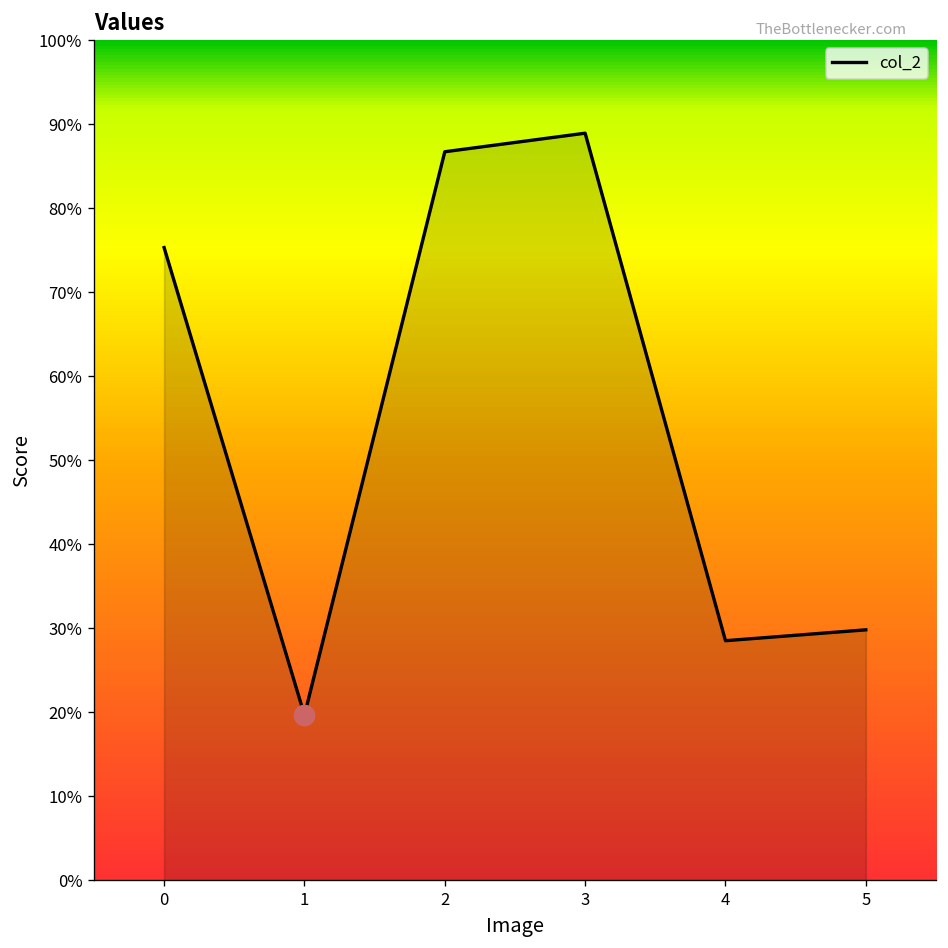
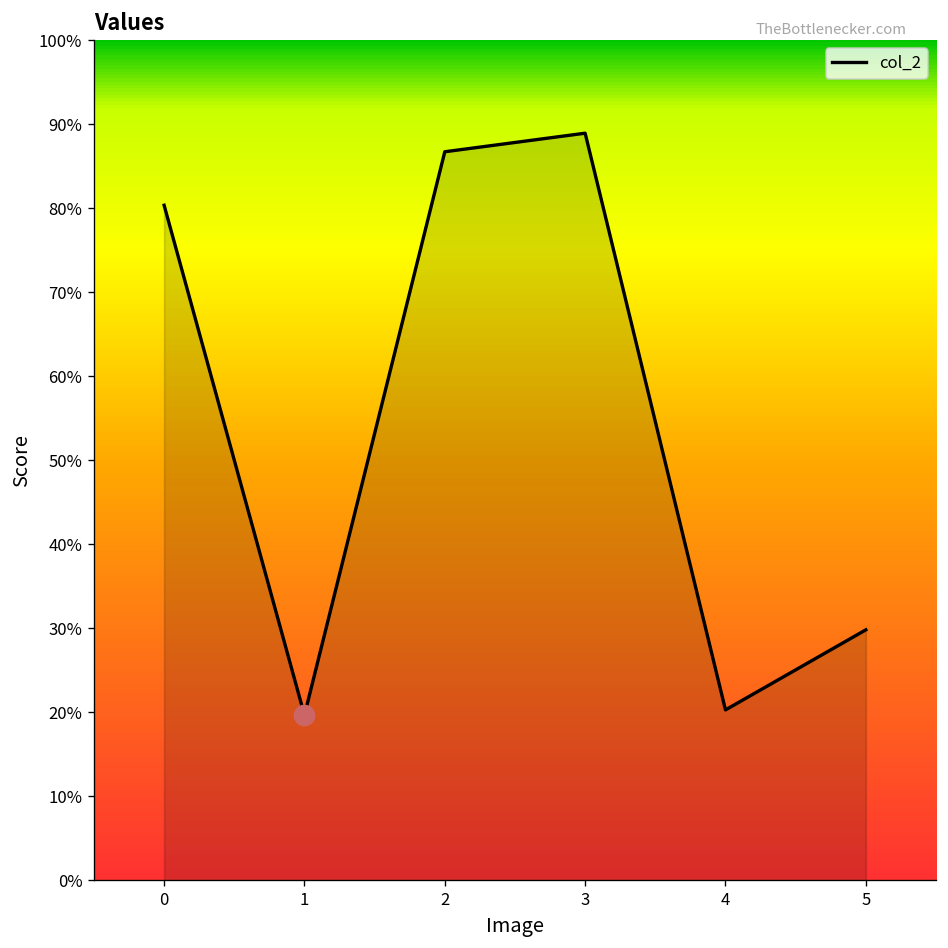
col_2, 0: 75% -> 80%
col_2, 4: 29% -> 20%
